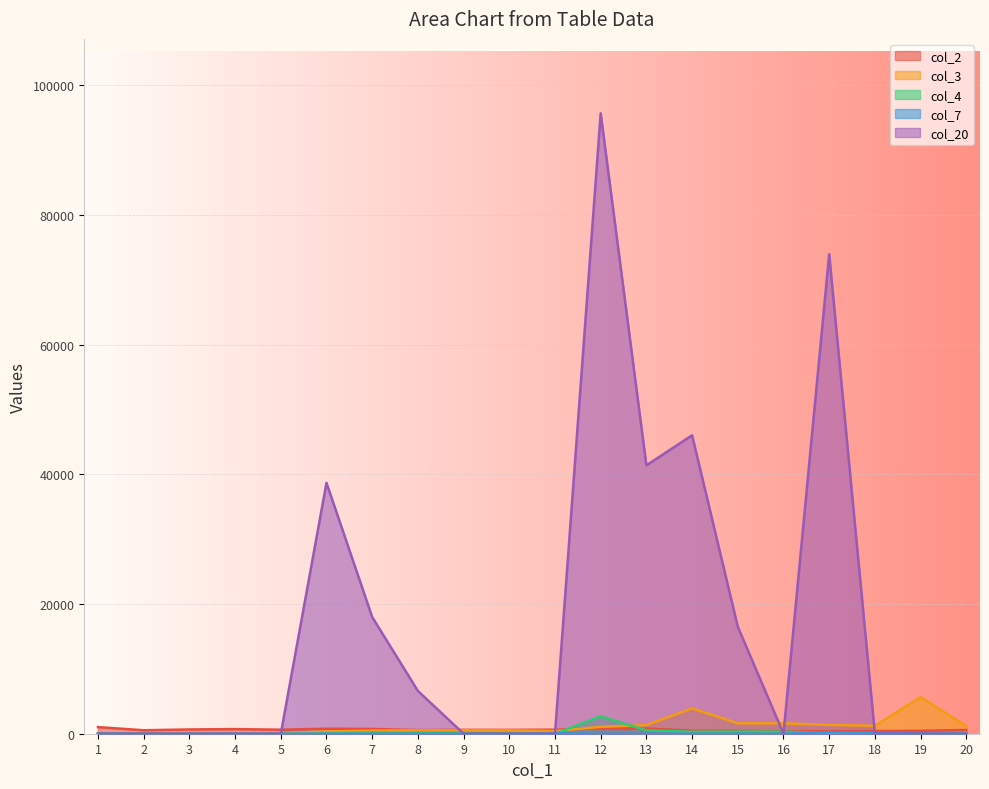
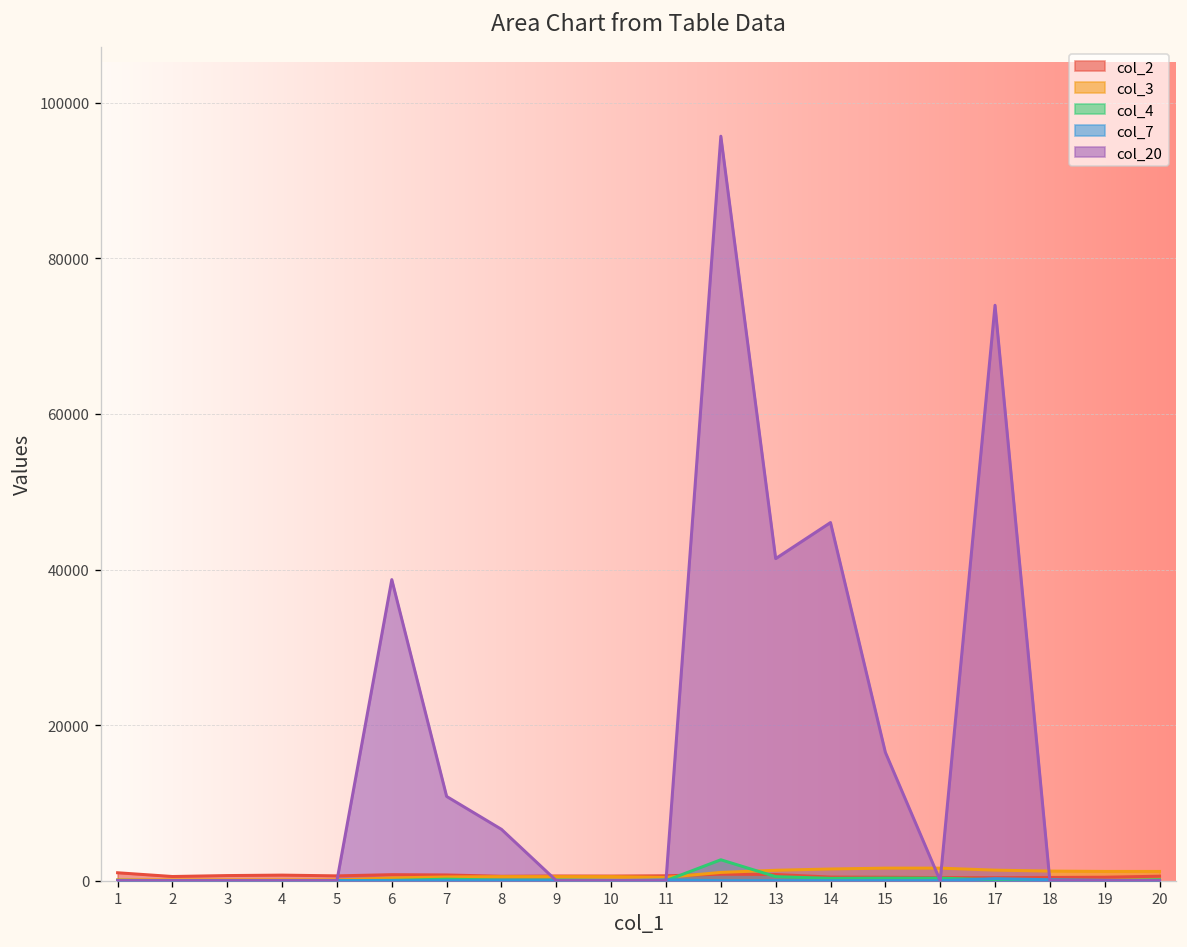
col_20, 7: 18000 -> 11000
col_3, 14: 4000 -> 2000
col_3, 19: 6000 -> 1000
